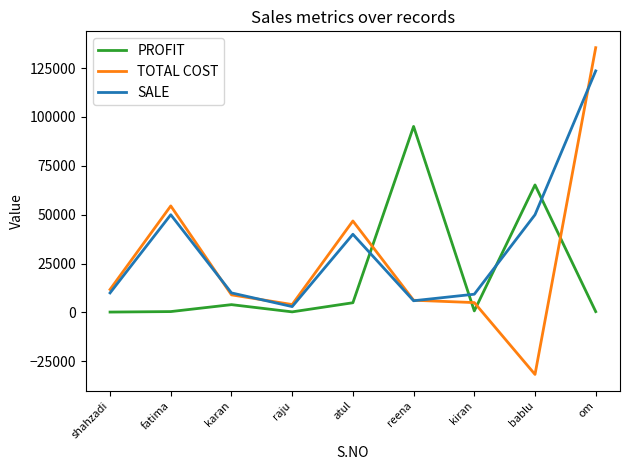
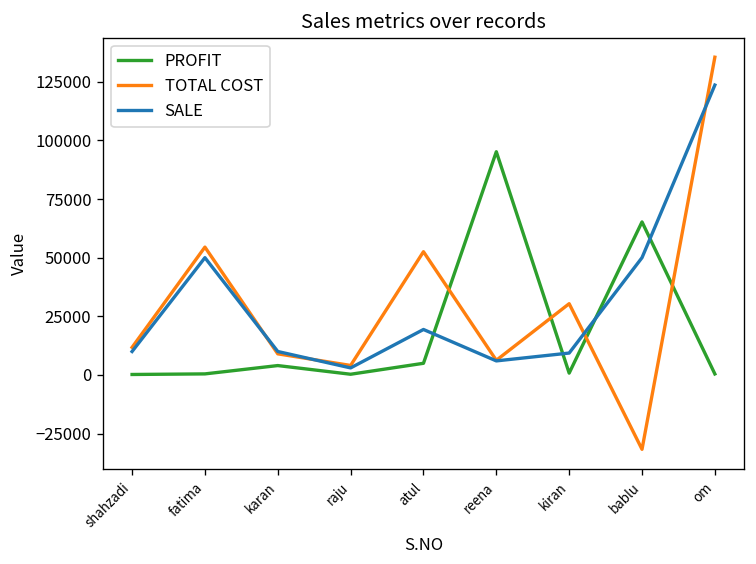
TOTAL COST, atul: 47000 -> 53000
SALE, atul: 40000 -> 19000
TOTAL COST, kiran: 5000 -> 30000
